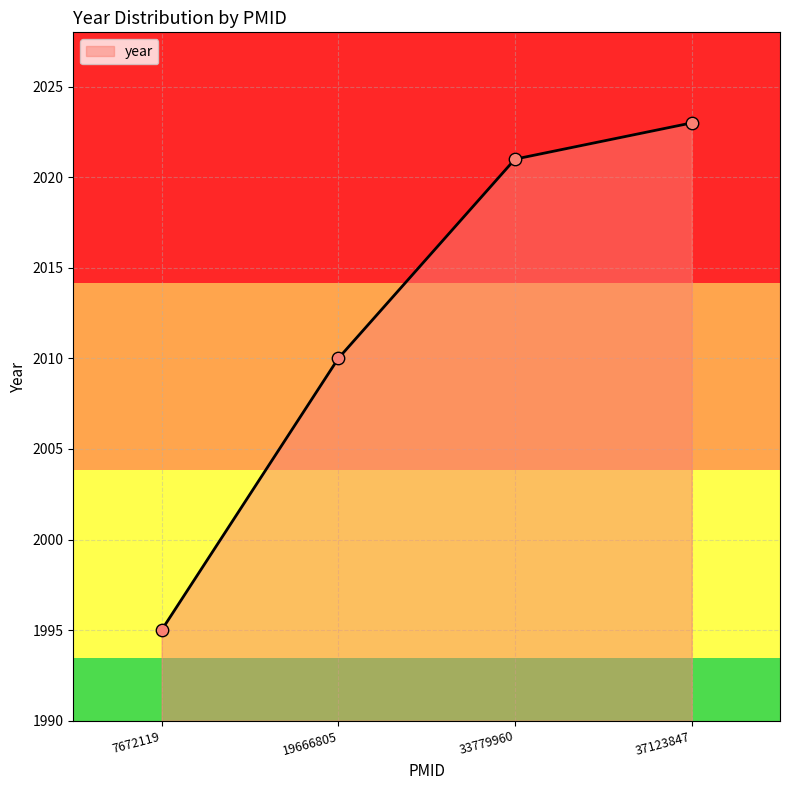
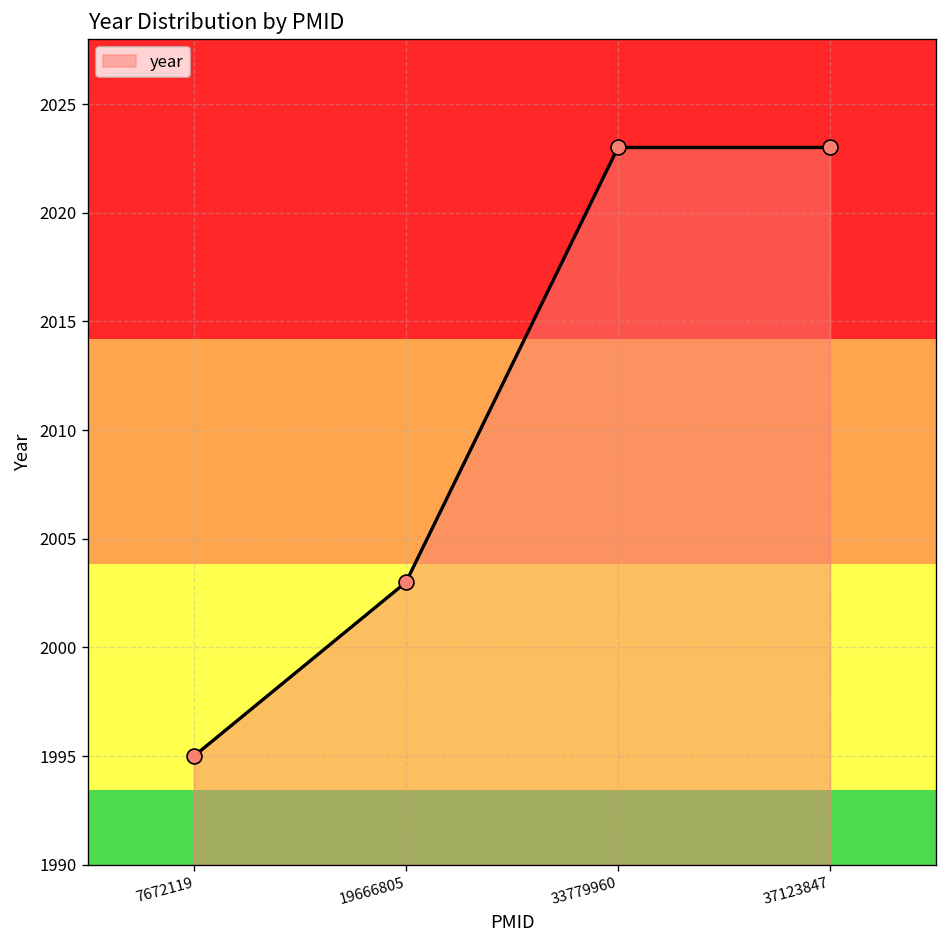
19666805: 2010 -> 2003
33779960: 2021 -> 2023
